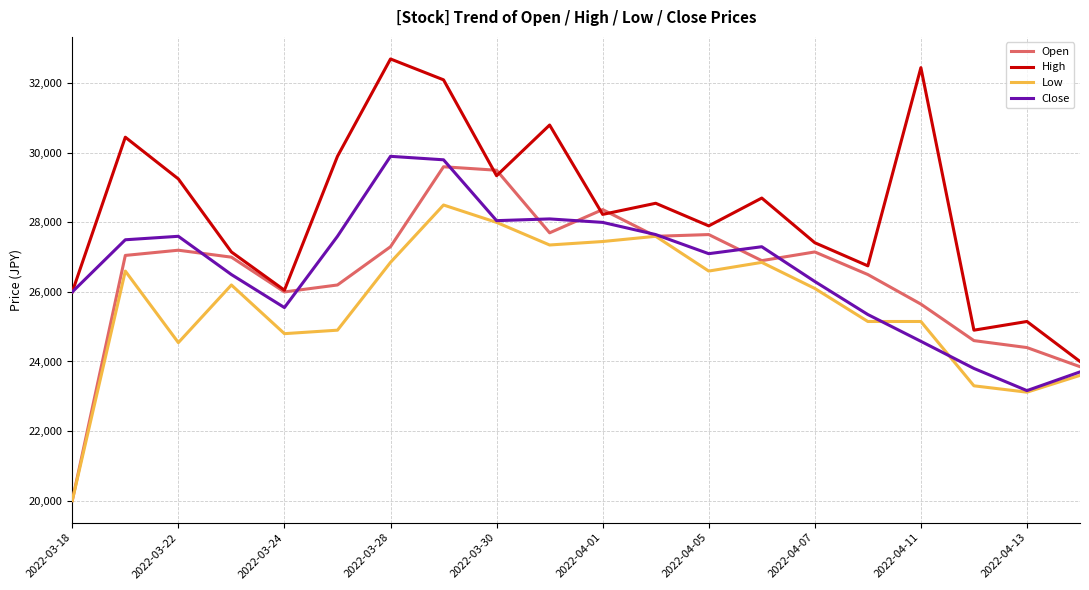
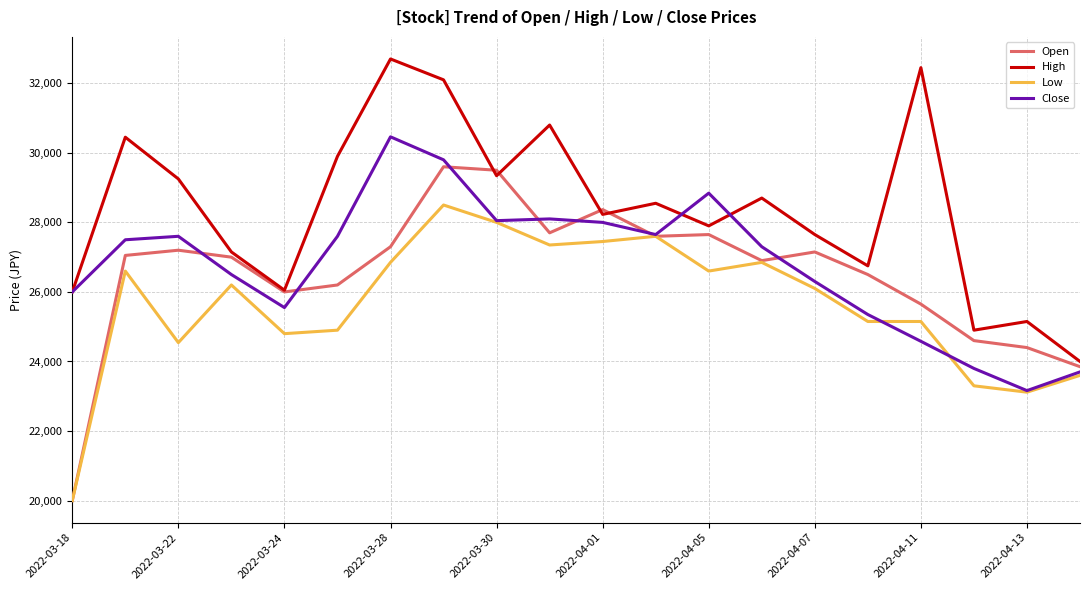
Close, 2022-03-28: 29,900 -> 30,500
Close, 2022-04-05: 27,100 -> 28,800
High, 2022-04-07: 27,400 -> 27,700
